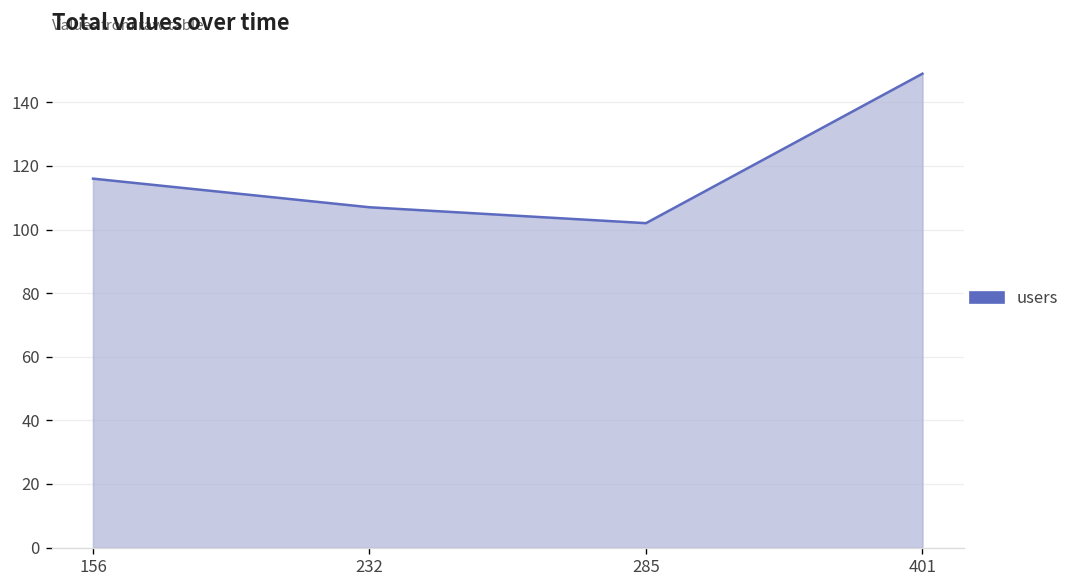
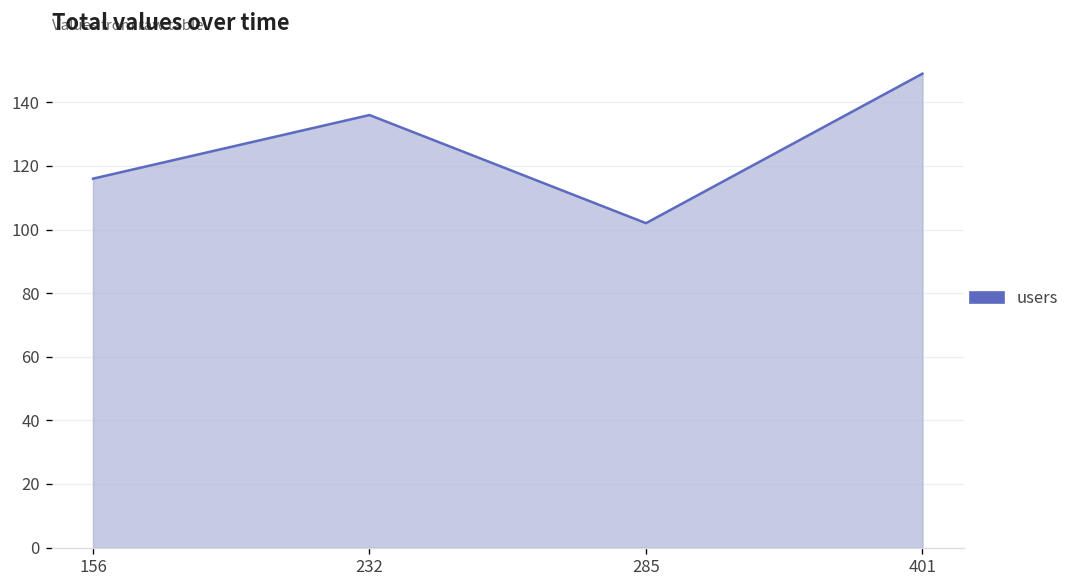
232: 107 -> 136
